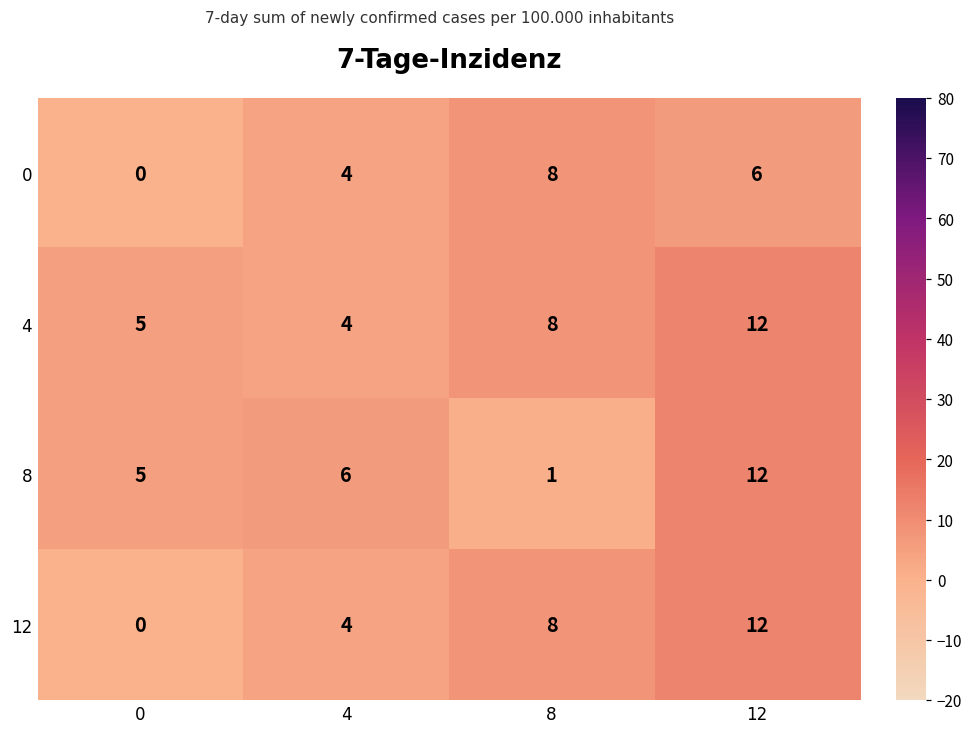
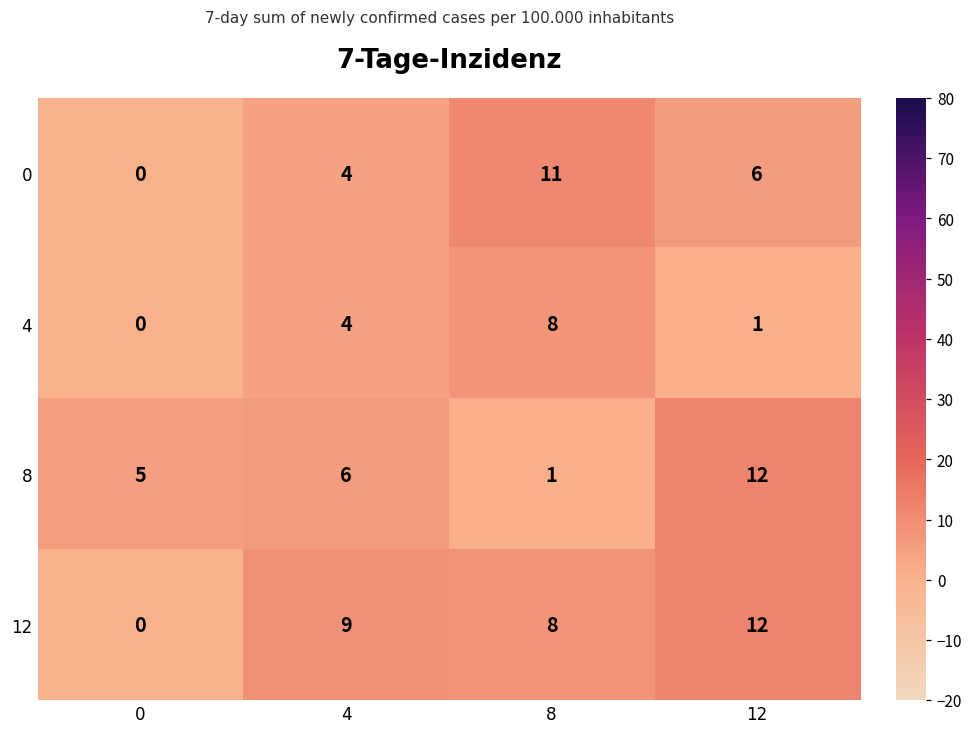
0, 8: 8 -> 11
4, 0: 5 -> 0
4, 12: 12 -> 1
12, 4: 4 -> 9
